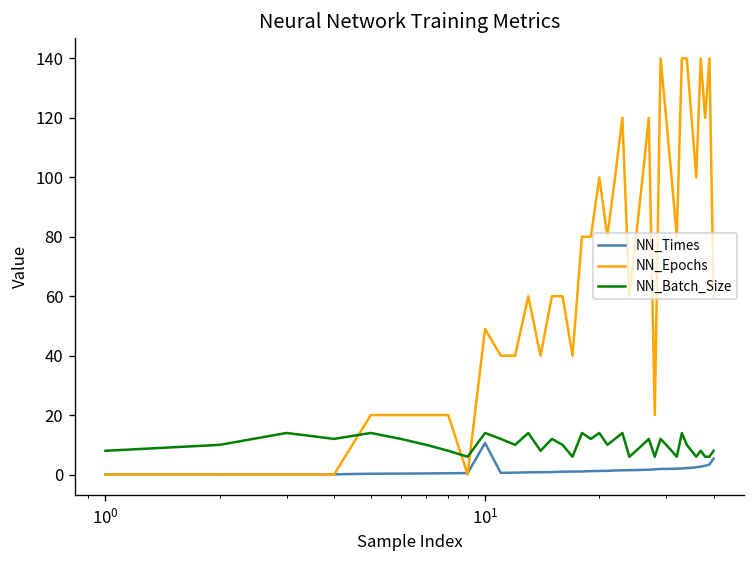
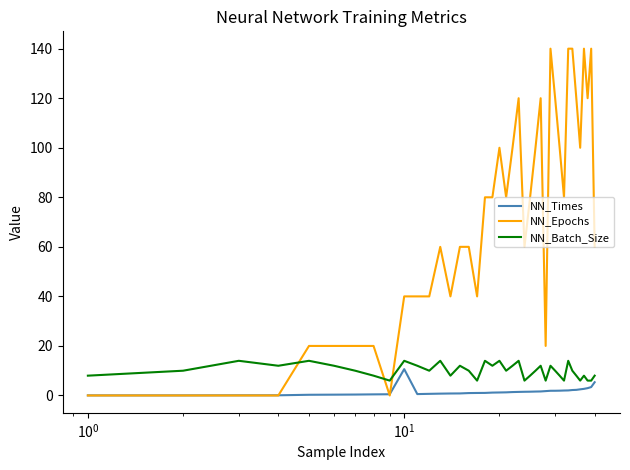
NN_Epochs, 10^1: 49 -> 40
